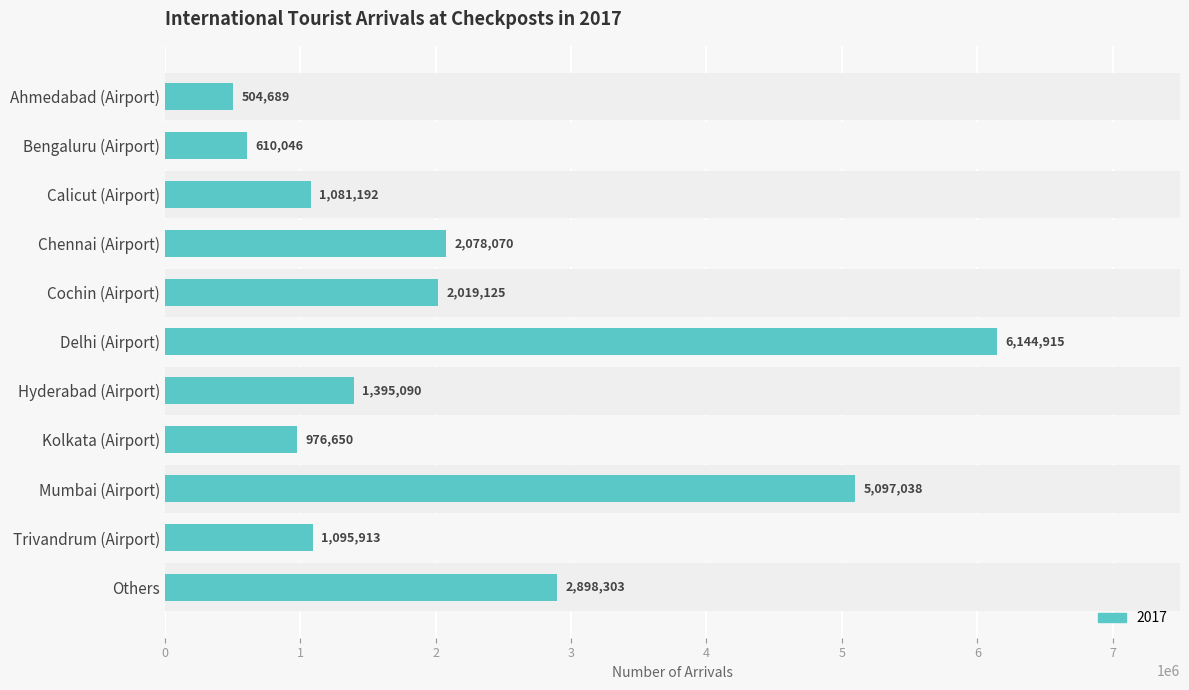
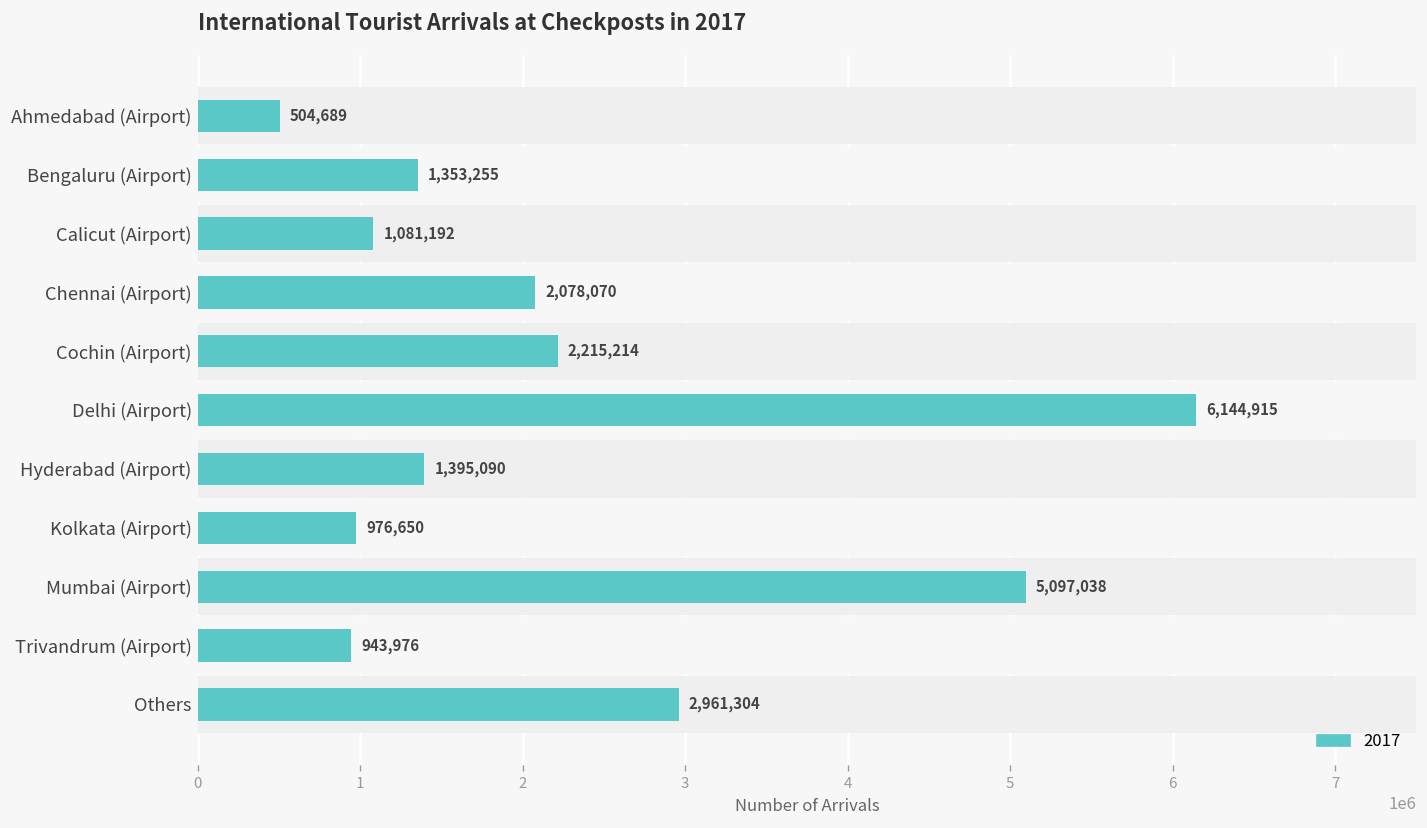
2017, Bengaluru (Airport): 610,046 -> 1,353,255
2017, Cochin (Airport): 2,019,125 -> 2,215,214
2017, Trivandrum (Airport): 1,095,913 -> 943,976
2017, Others: 2,898,303 -> 2,961,304
